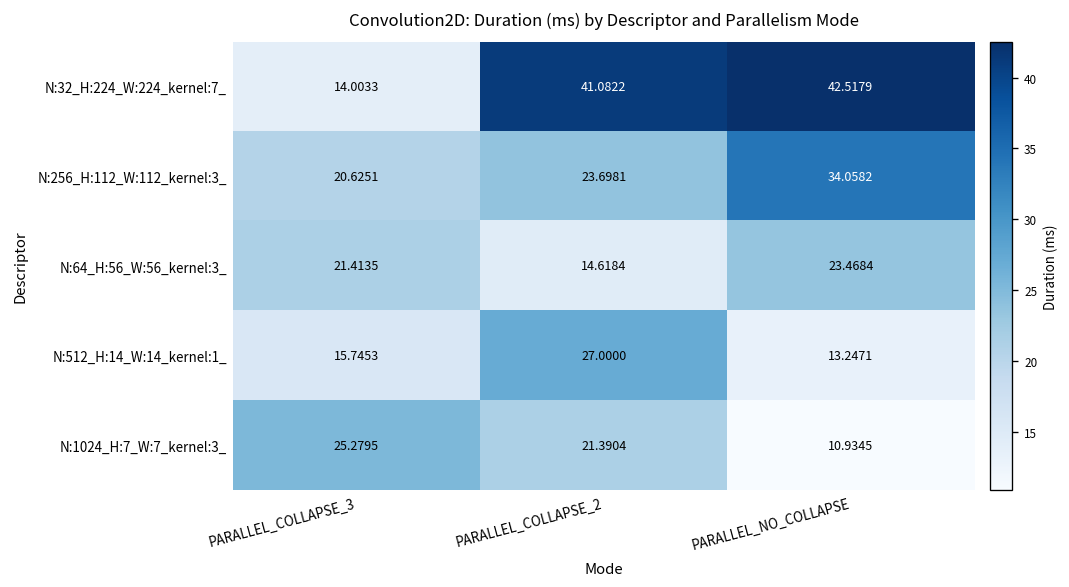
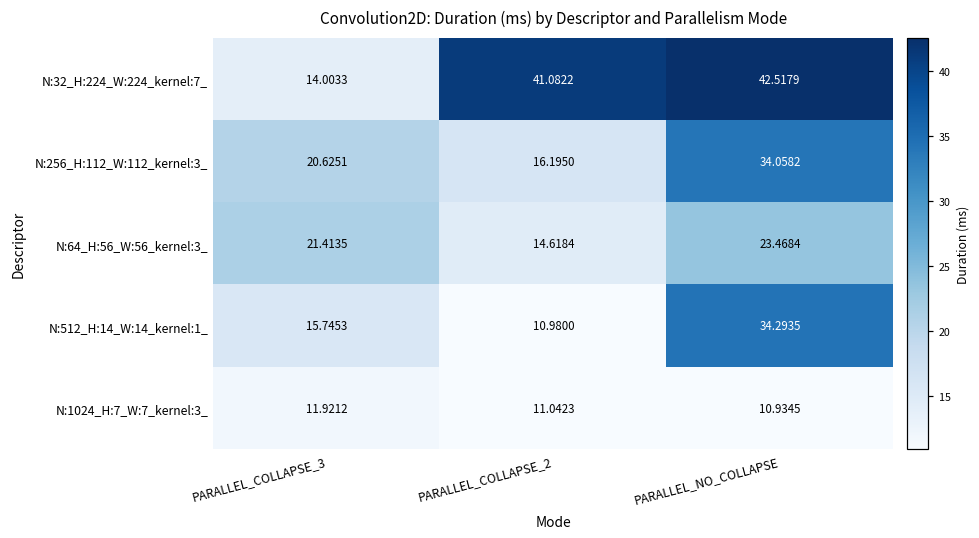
N:256_H:112_W:112_kernel:3_, PARALLEL_COLLAPSE_2: 23.6981 -> 16.1950
N:512_H:14_W:14_kernel:1_, PARALLEL_COLLAPSE_2: 27.0000 -> 10.9800
N:512_H:14_W:14_kernel:1_, PARALLEL_NO_COLLAPSE: 13.2471 -> 34.2935
N:1024_H:7_W:7_kernel:3_, PARALLEL_COLLAPSE_3: 25.2795 -> 11.9212
N:1024_H:7_W:7_kernel:3_, PARALLEL_COLLAPSE_2: 21.3904 -> 11.0423
